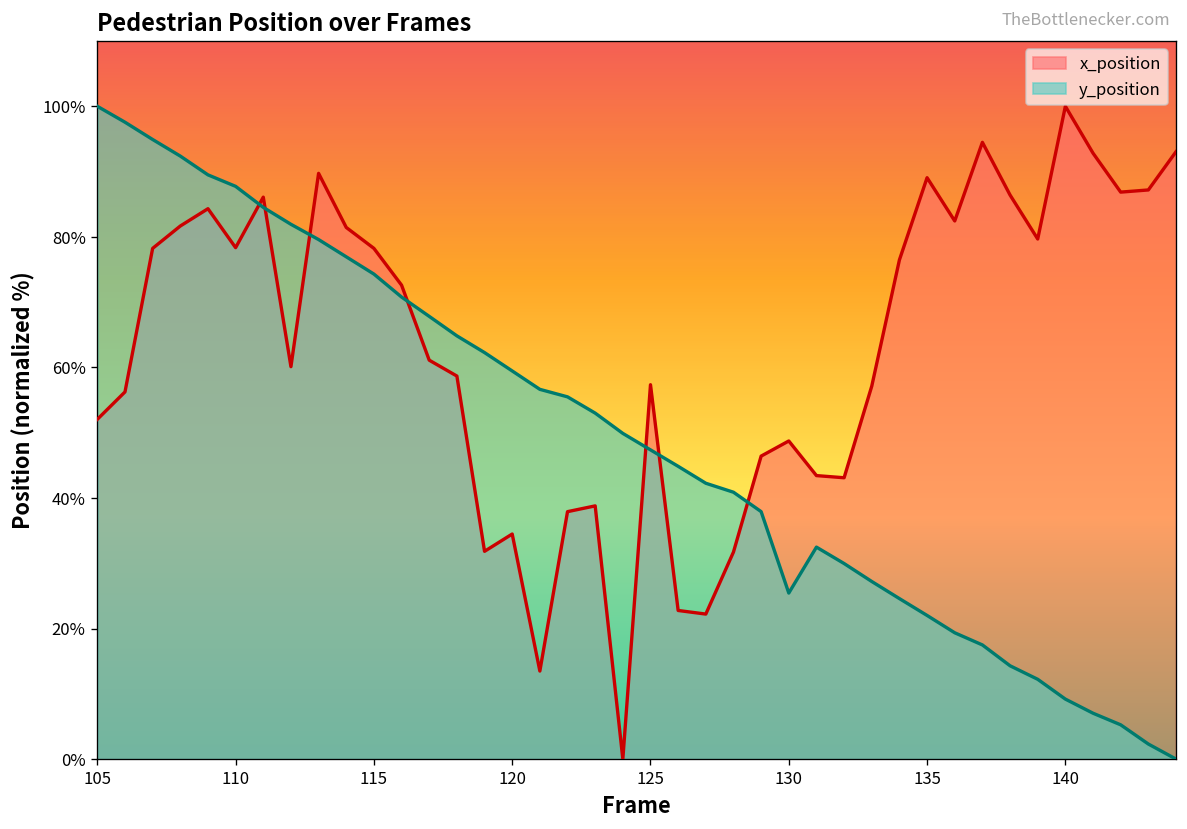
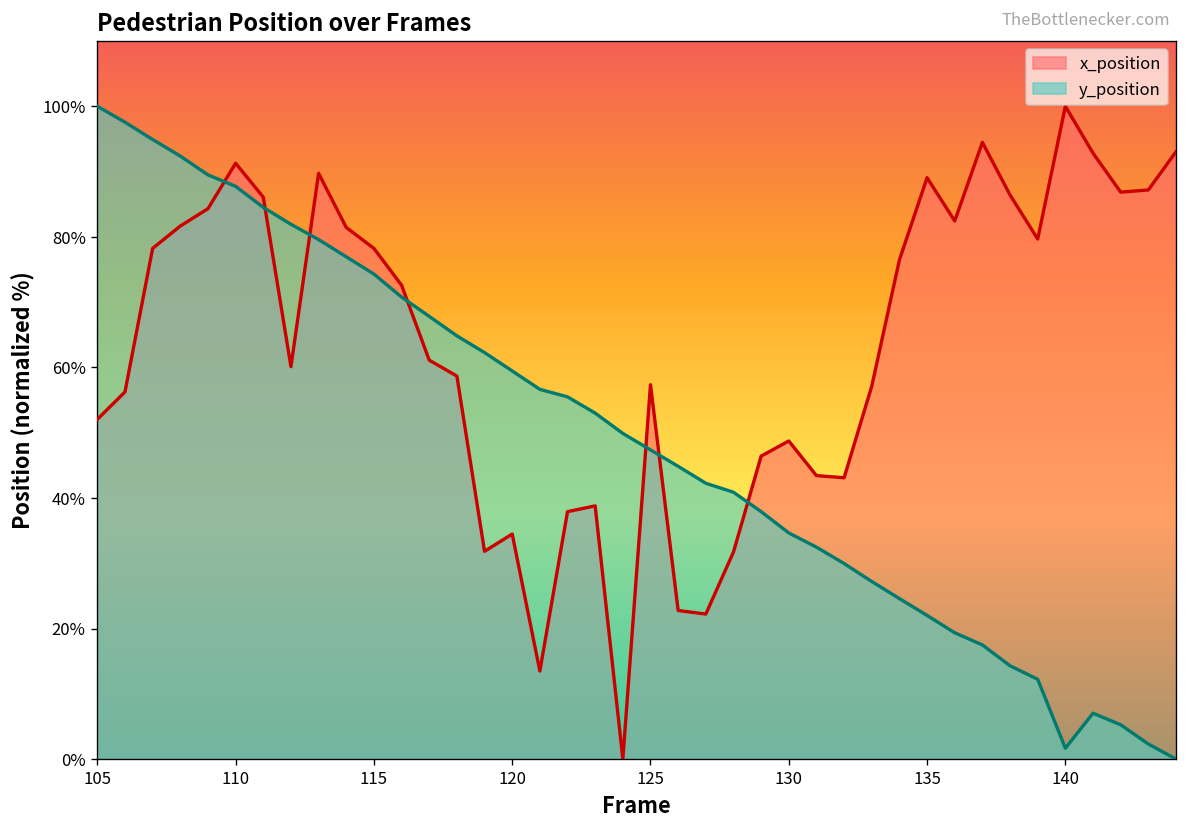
x_position, 110: 78% -> 91%
y_position, 130: 25% -> 35%
y_position, 140: 9% -> 2%
